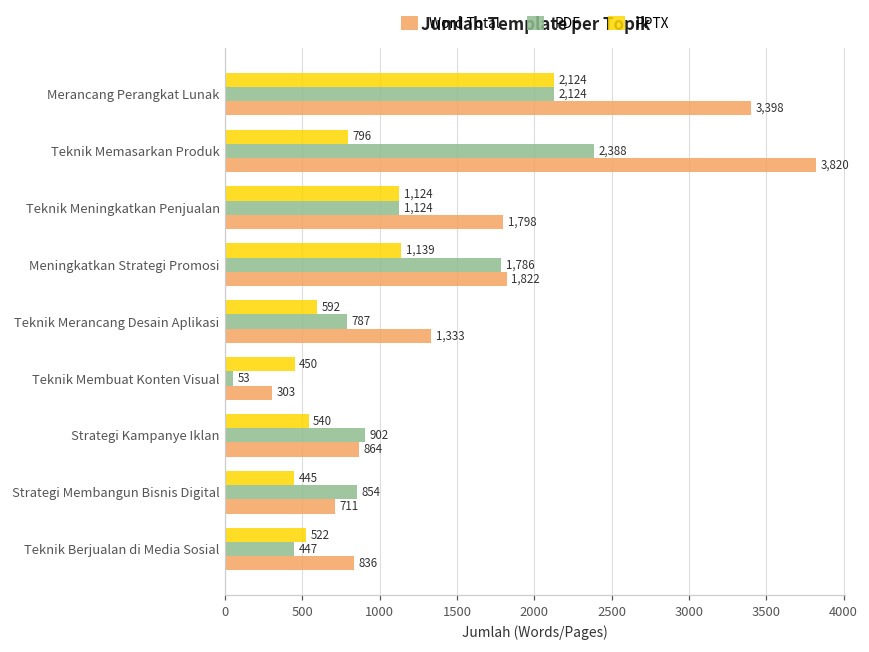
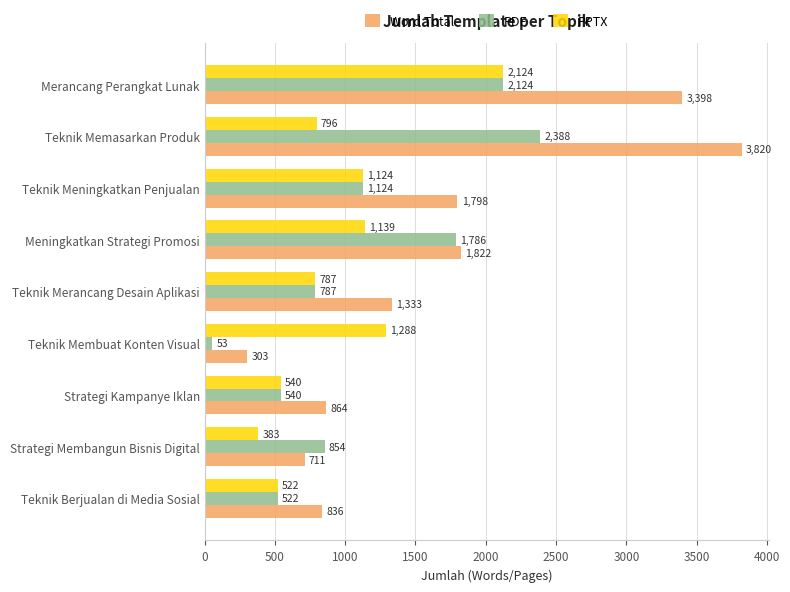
PPTX, Teknik Merancang Desain Aplikasi: 592 -> 787
PPTX, Teknik Membuat Konten Visual: 450 -> 1,288
PDF, Strategi Kampanye Iklan: 902 -> 540
PPTX, Strategi Membangun Bisnis Digital: 445 -> 383
PDF, Teknik Berjualan di Media Sosial: 447 -> 522
